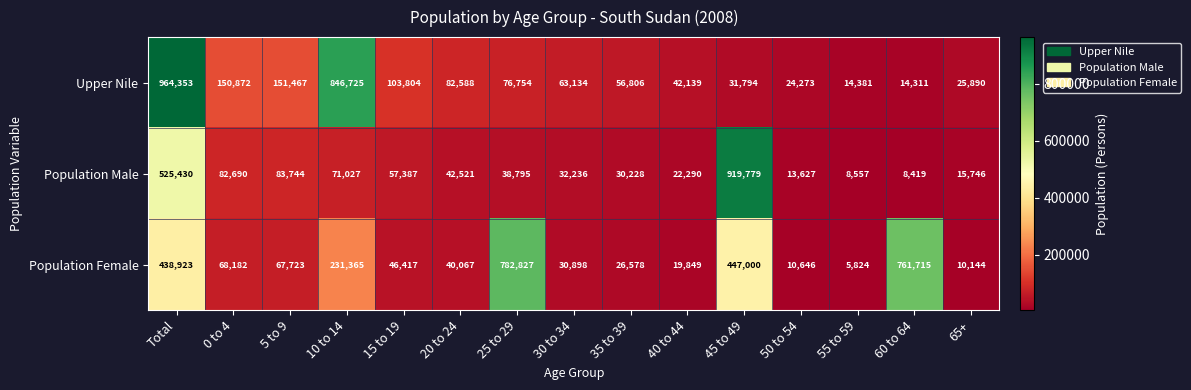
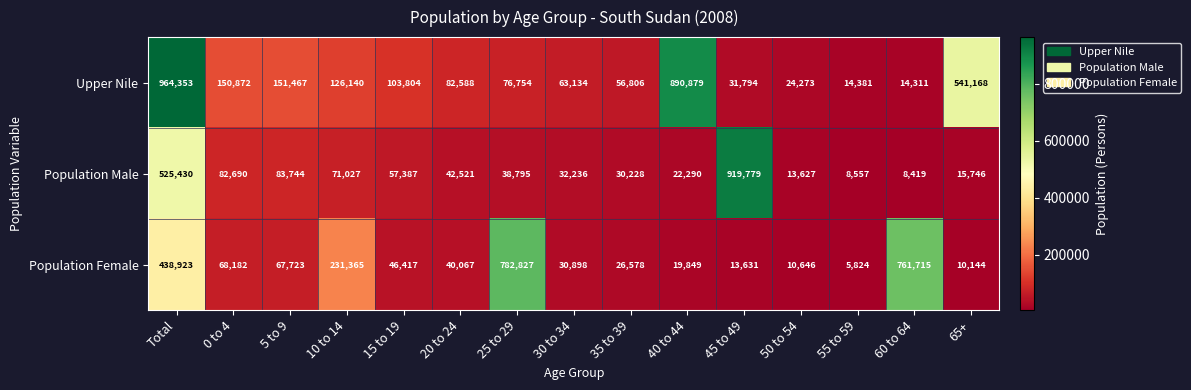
Upper Nile, 10 to 14: 846,725 -> 126,140
Upper Nile, 40 to 44: 42,139 -> 890,879
Upper Nile, 65+: 25,890 -> 541,168
Population Female, 45 to 49: 447,000 -> 13,631
